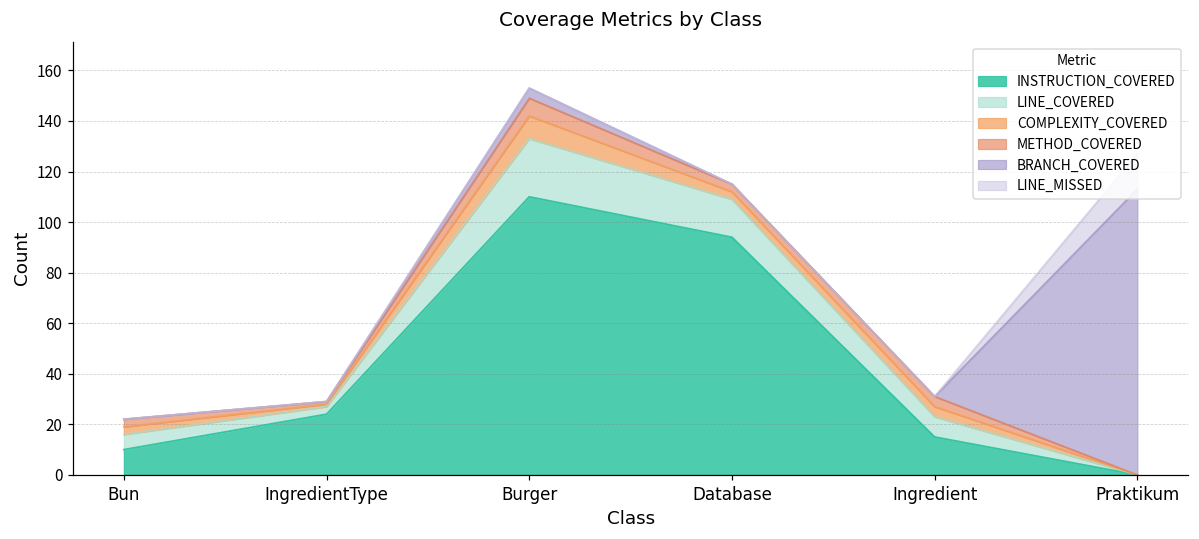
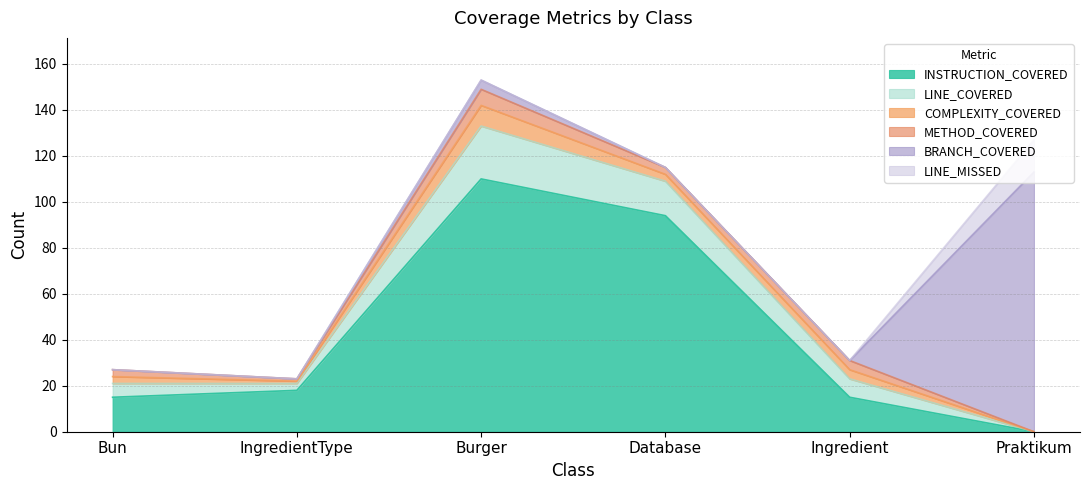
INSTRUCTION_COVERED, Bun: 10 -> 15
INSTRUCTION_COVERED, IngredientType: 24 -> 18
